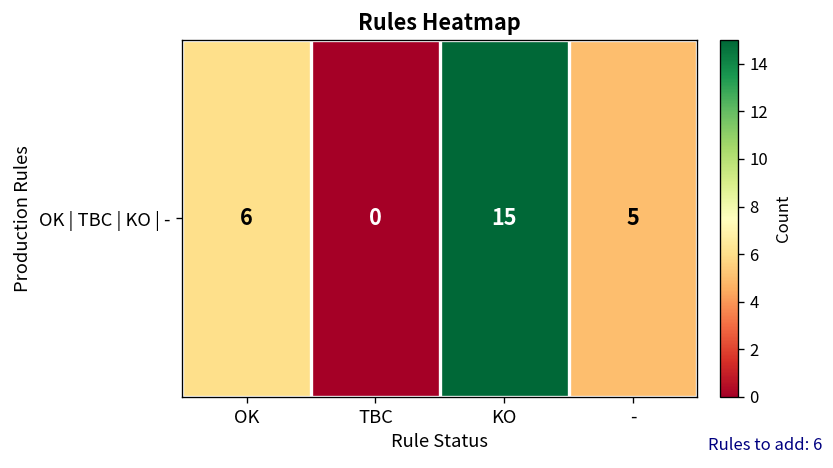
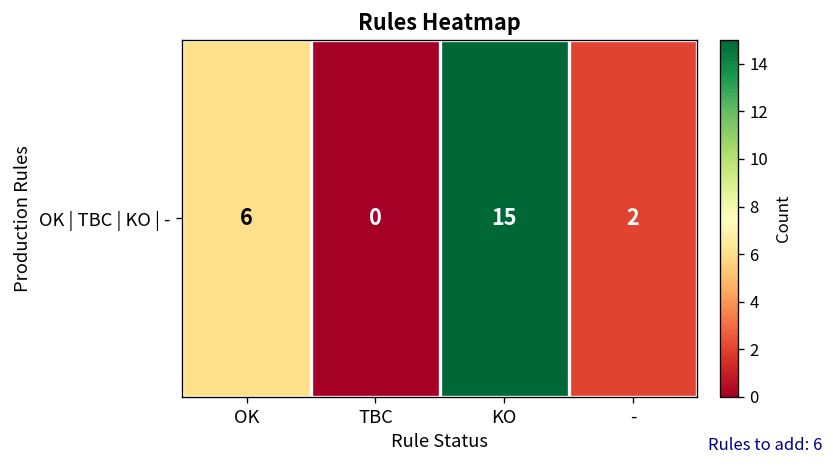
OK | TBC | KO | -, -: 5 -> 2
